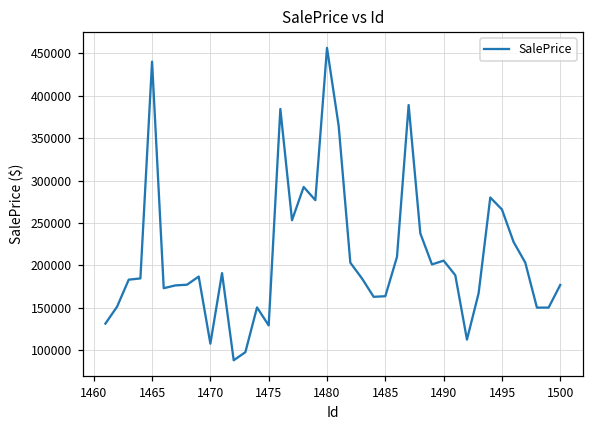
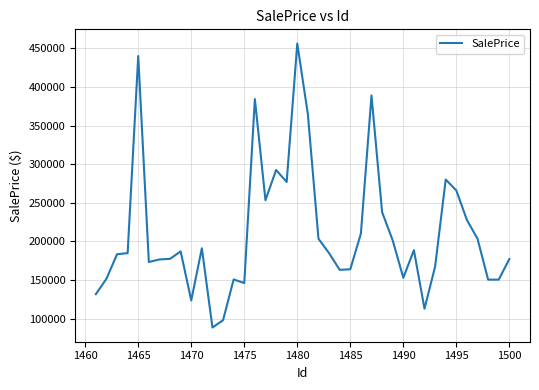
1470: 110000 -> 120000
1475: 130000 -> 150000
1490: 210000 -> 150000
